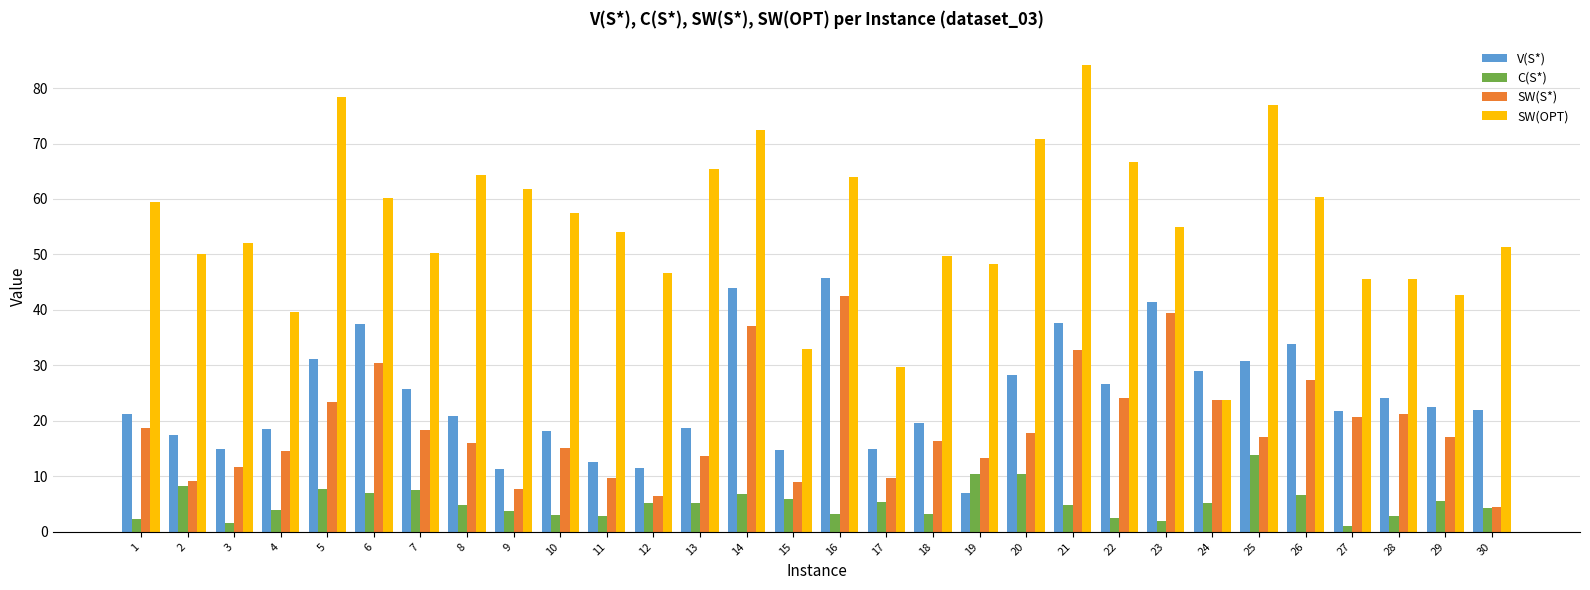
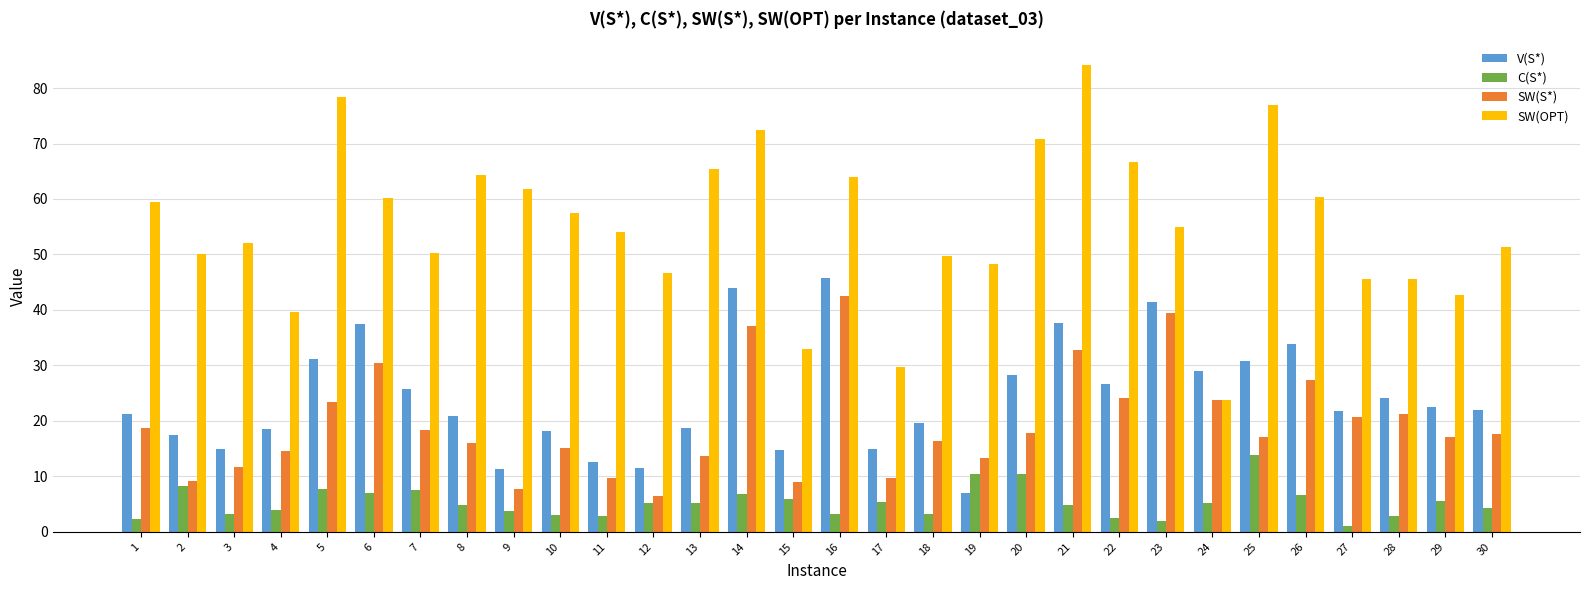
C(S*), 3: 2 -> 3
SW(S*), 30: 5 -> 18
